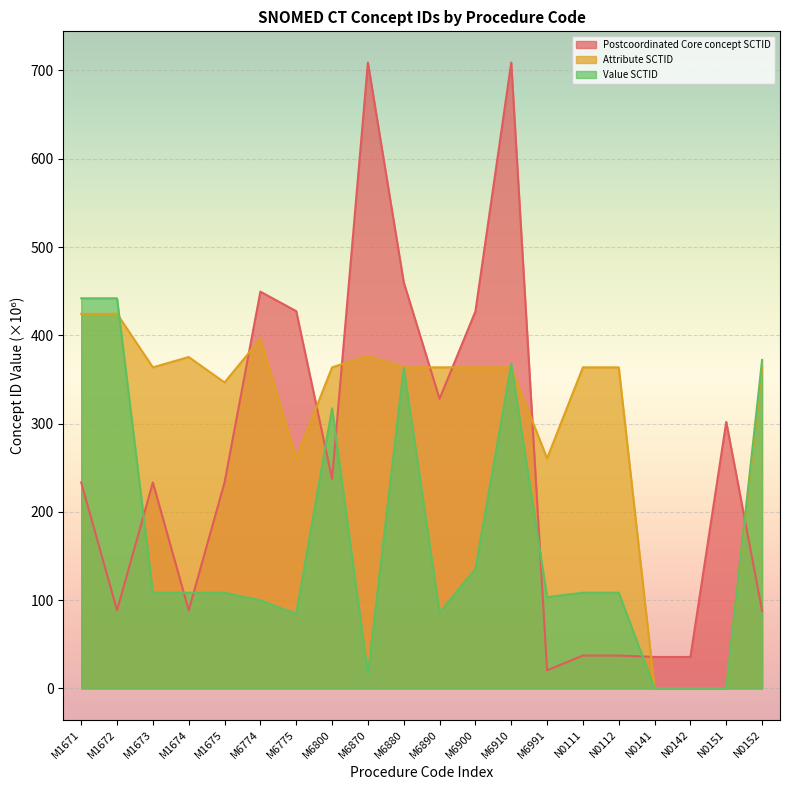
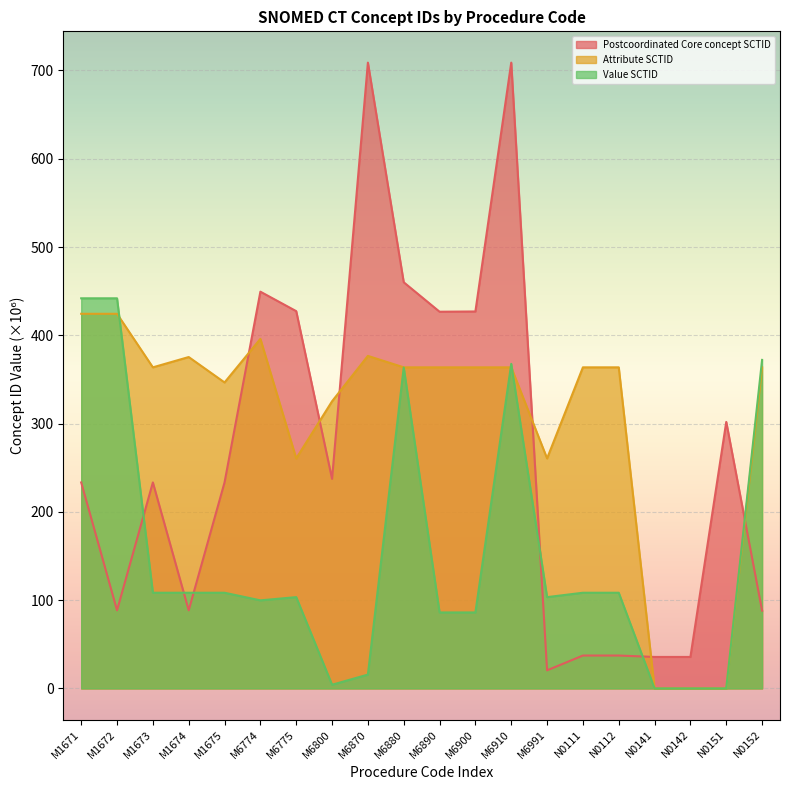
Value SCTID, M6775: 80 -> 100
Attribute SCTID, M6800: 360 -> 330
Value SCTID, M6800: 320 -> 0
Postcoordinated Core concept SCTID, M6890: 330 -> 430
Value SCTID, M6900: 140 -> 90
